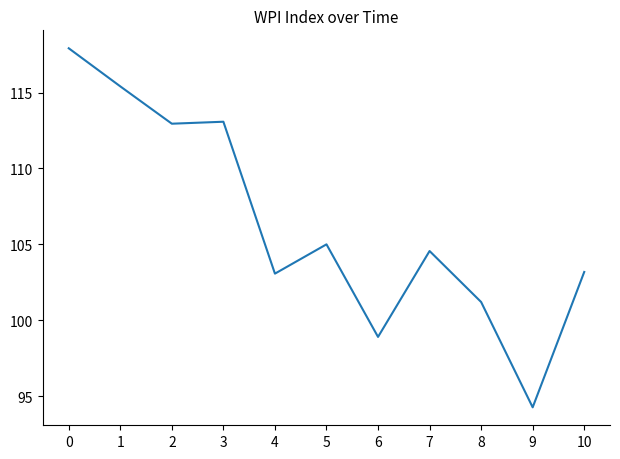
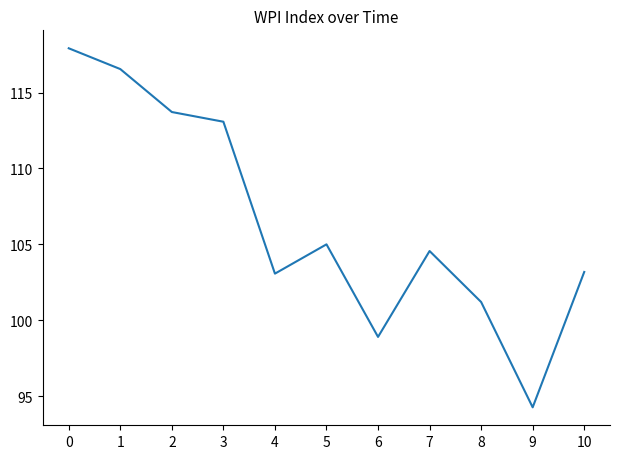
1: 115.4 -> 116.6
2: 113.0 -> 113.7
